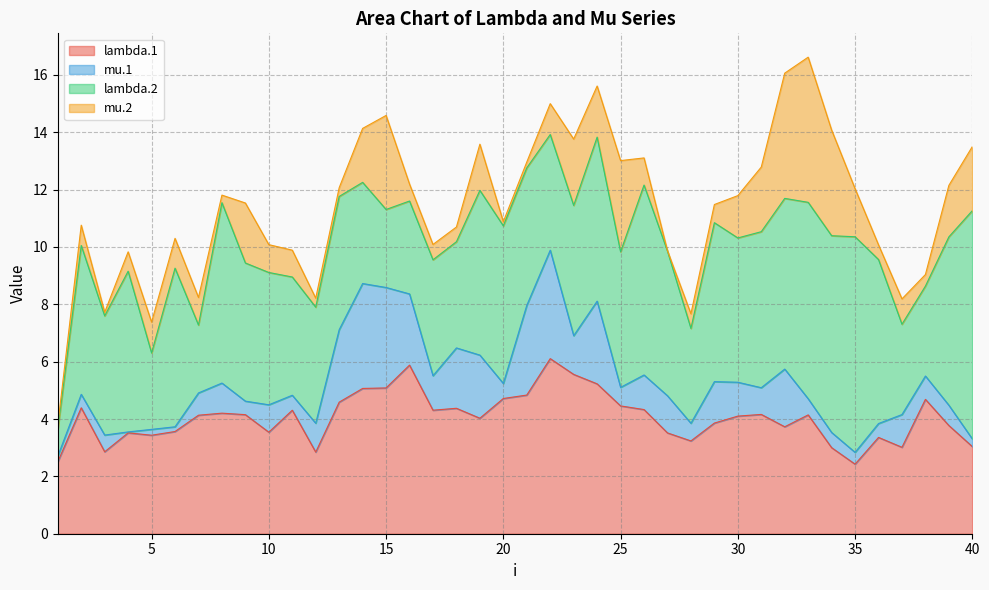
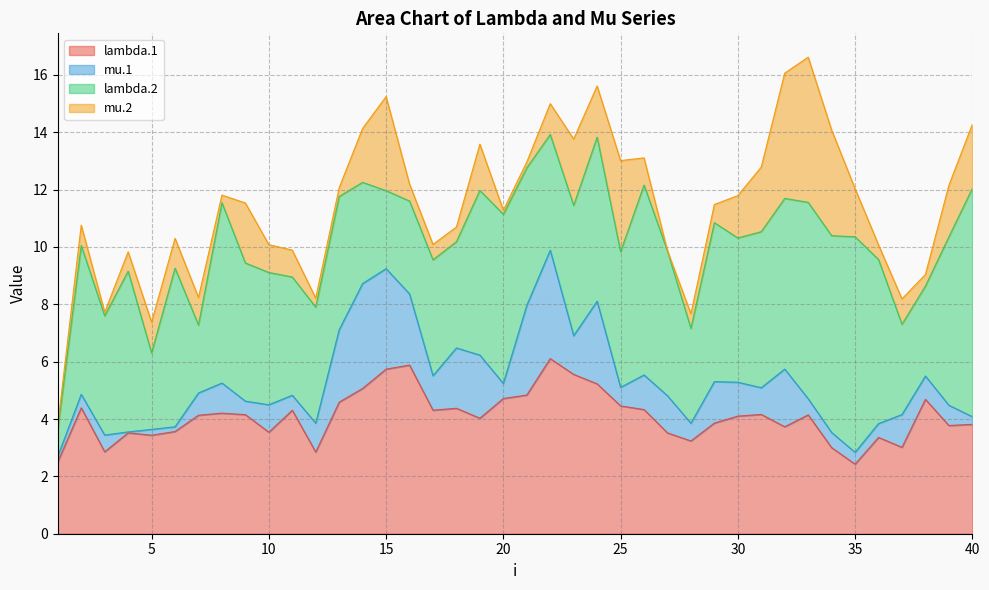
lambda.1, 15: 5.1 -> 5.7
lambda.2, 20: 5.5 -> 5.9
lambda.1, 40: 3.0 -> 3.8
